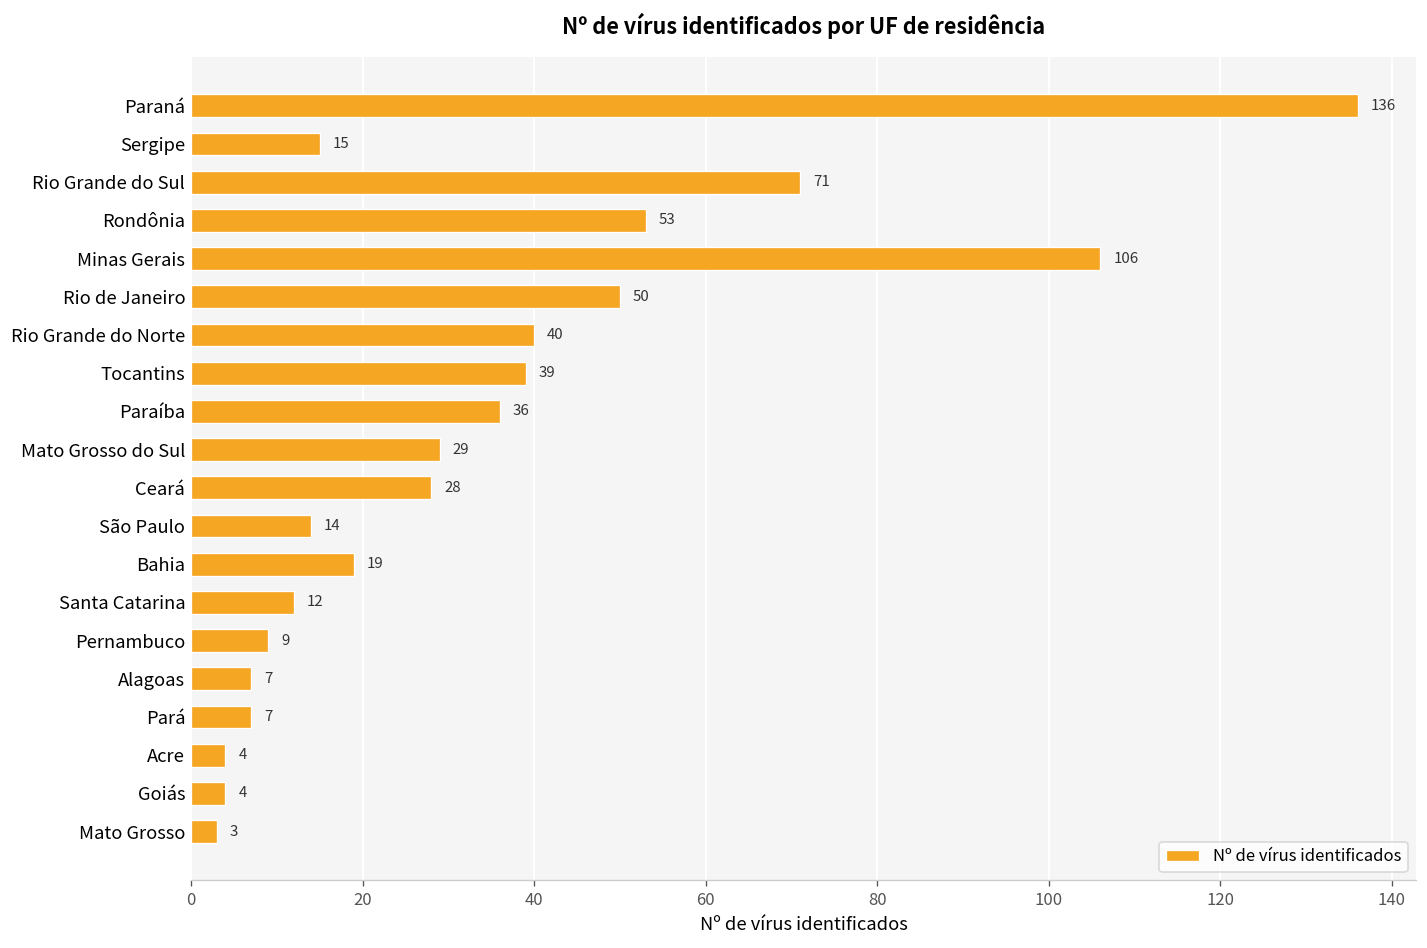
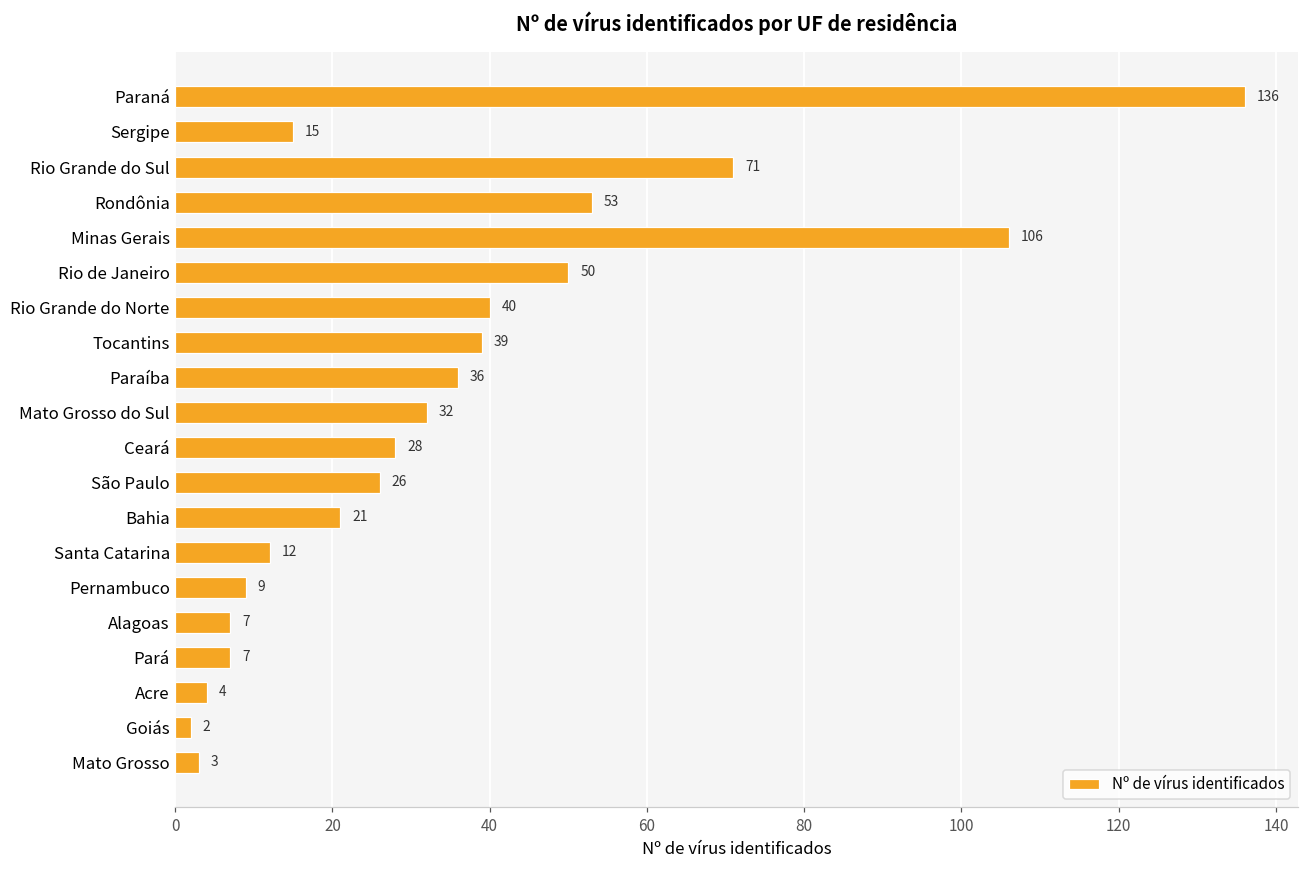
Mato Grosso do Sul: 29 -> 32
São Paulo: 14 -> 26
Bahia: 19 -> 21
Goiás: 4 -> 2
